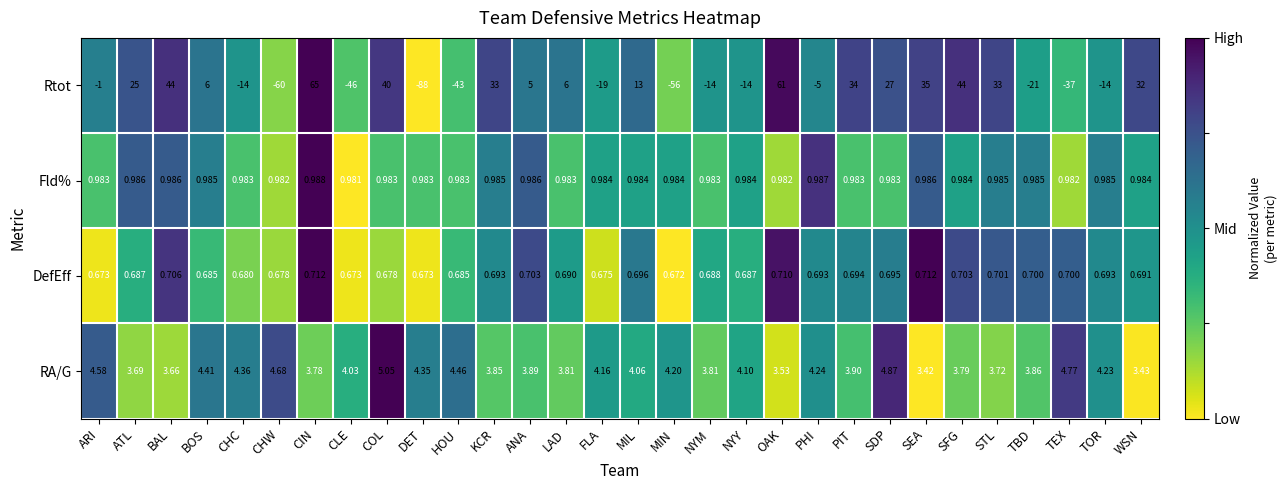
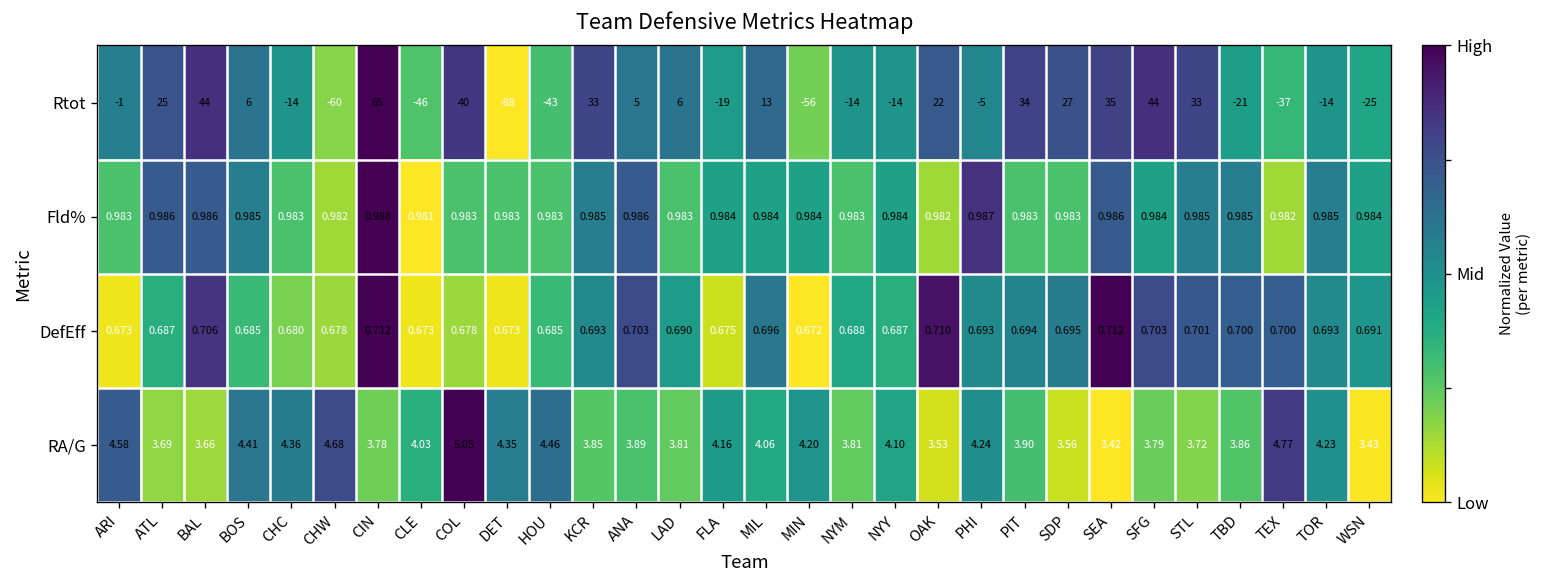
Rtot, OAK: 61 -> 22
Rtot, WSN: 32 -> -25
RA/G, SDP: 4.87 -> 3.56
